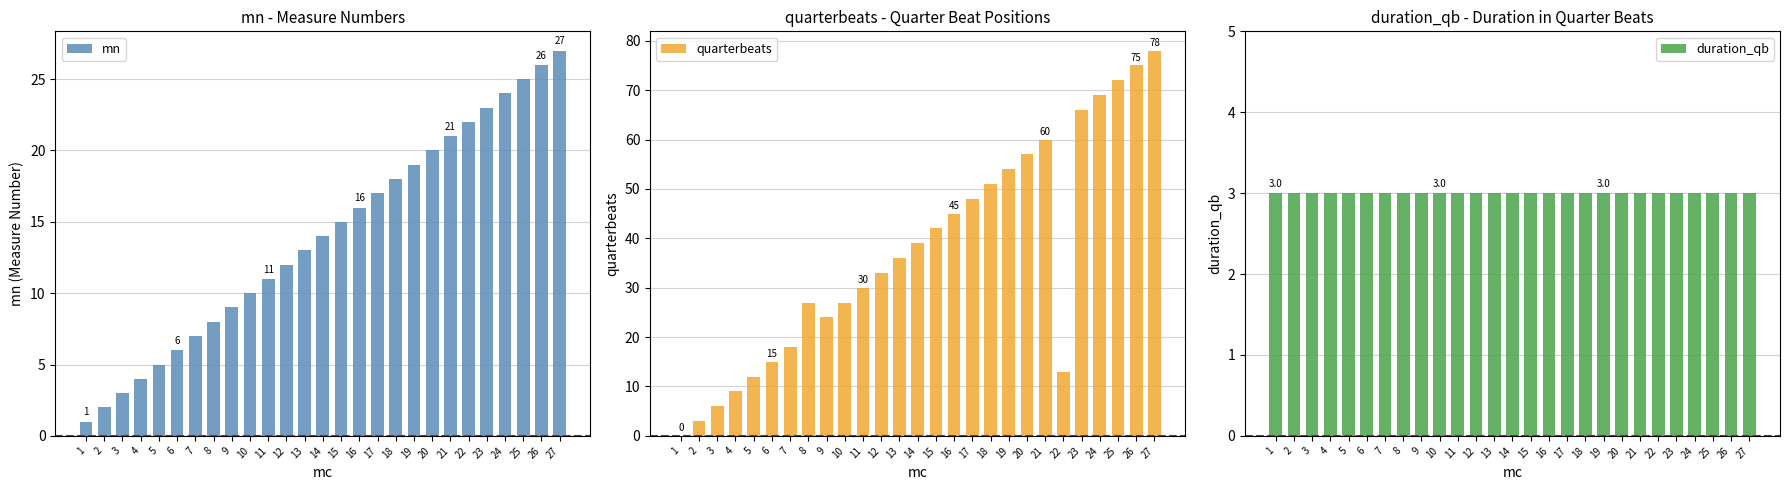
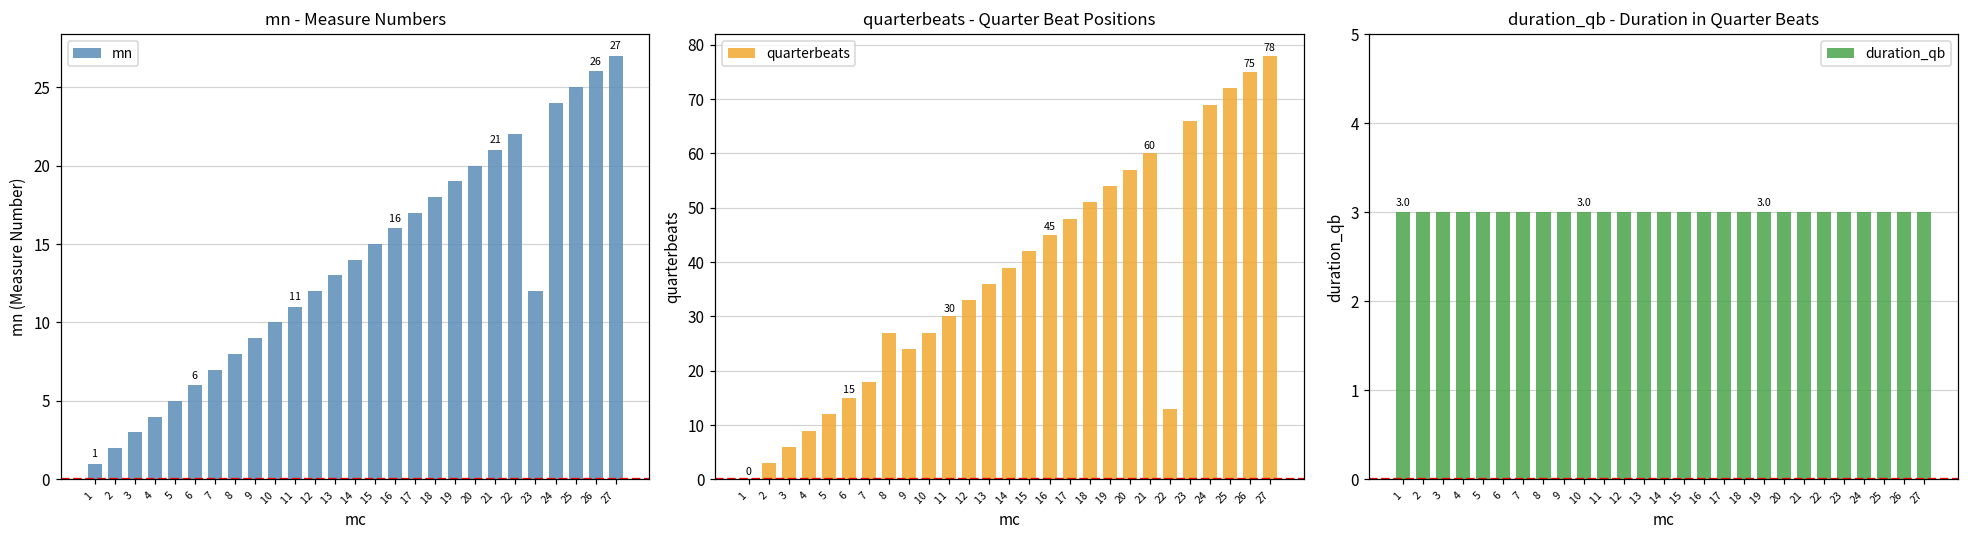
mn - Measure Numbers, 23: 23 -> 12
